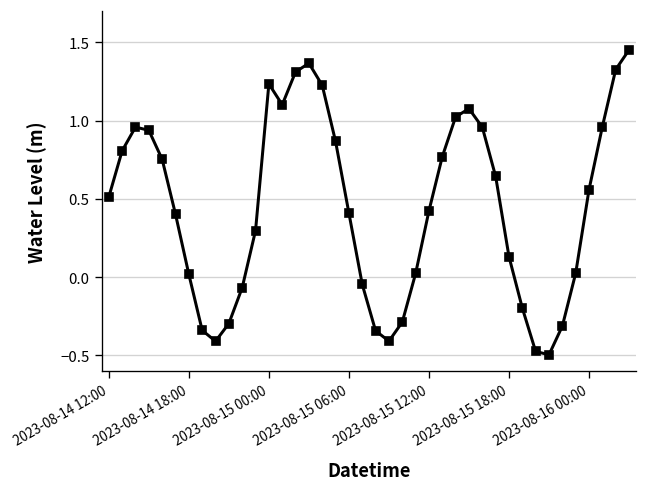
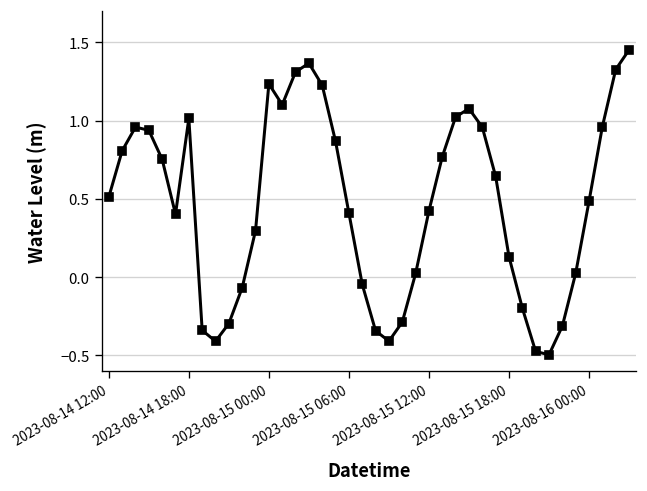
2023-08-14 18:00: 0.02 -> 1.01
2023-08-16 00:00: 0.56 -> 0.49
